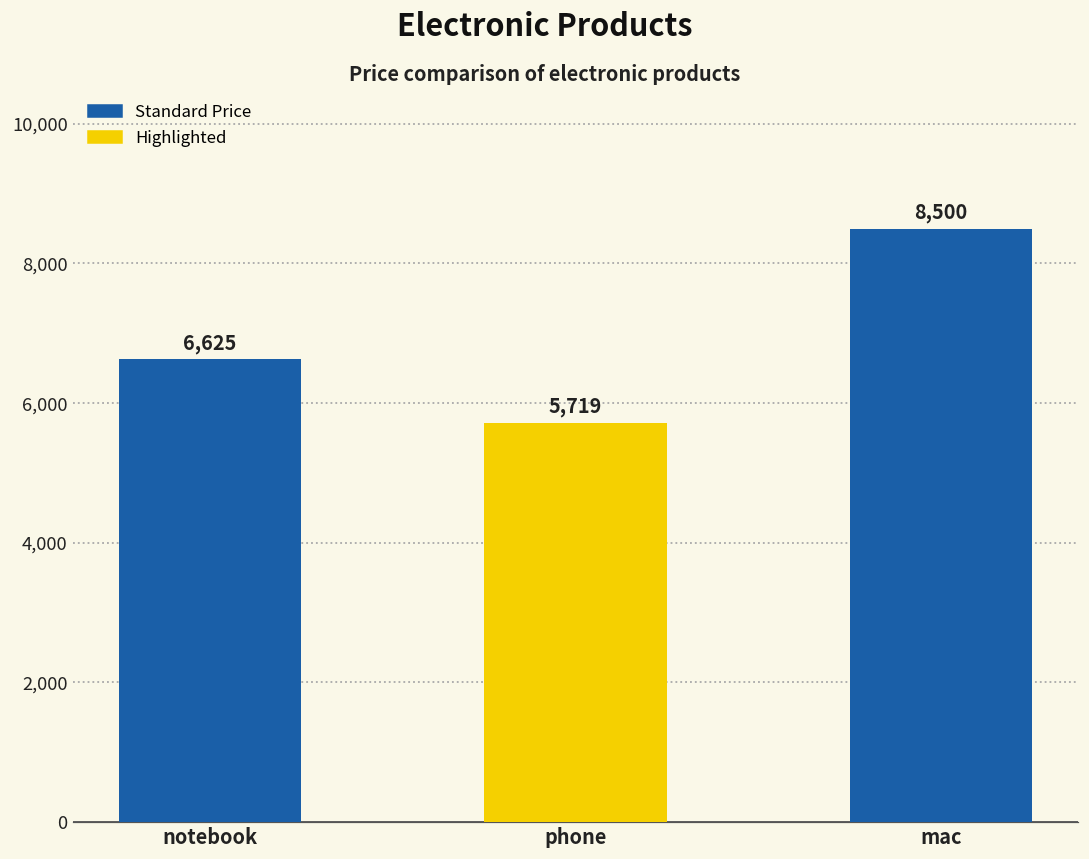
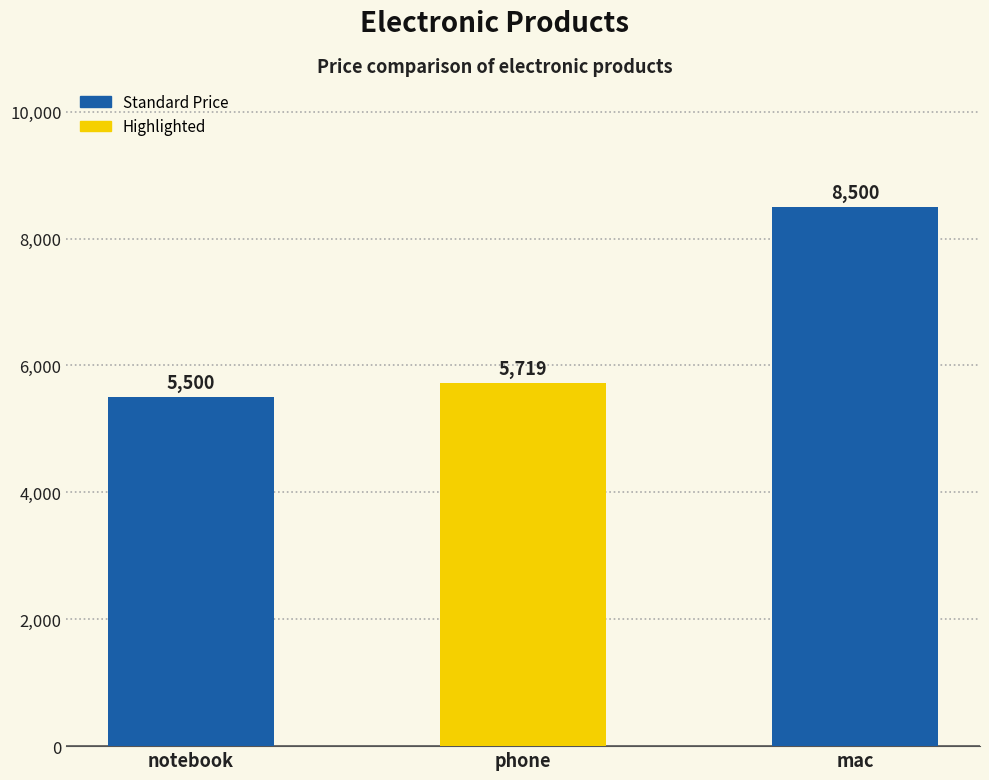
notebook: 6,625 -> 5,500
